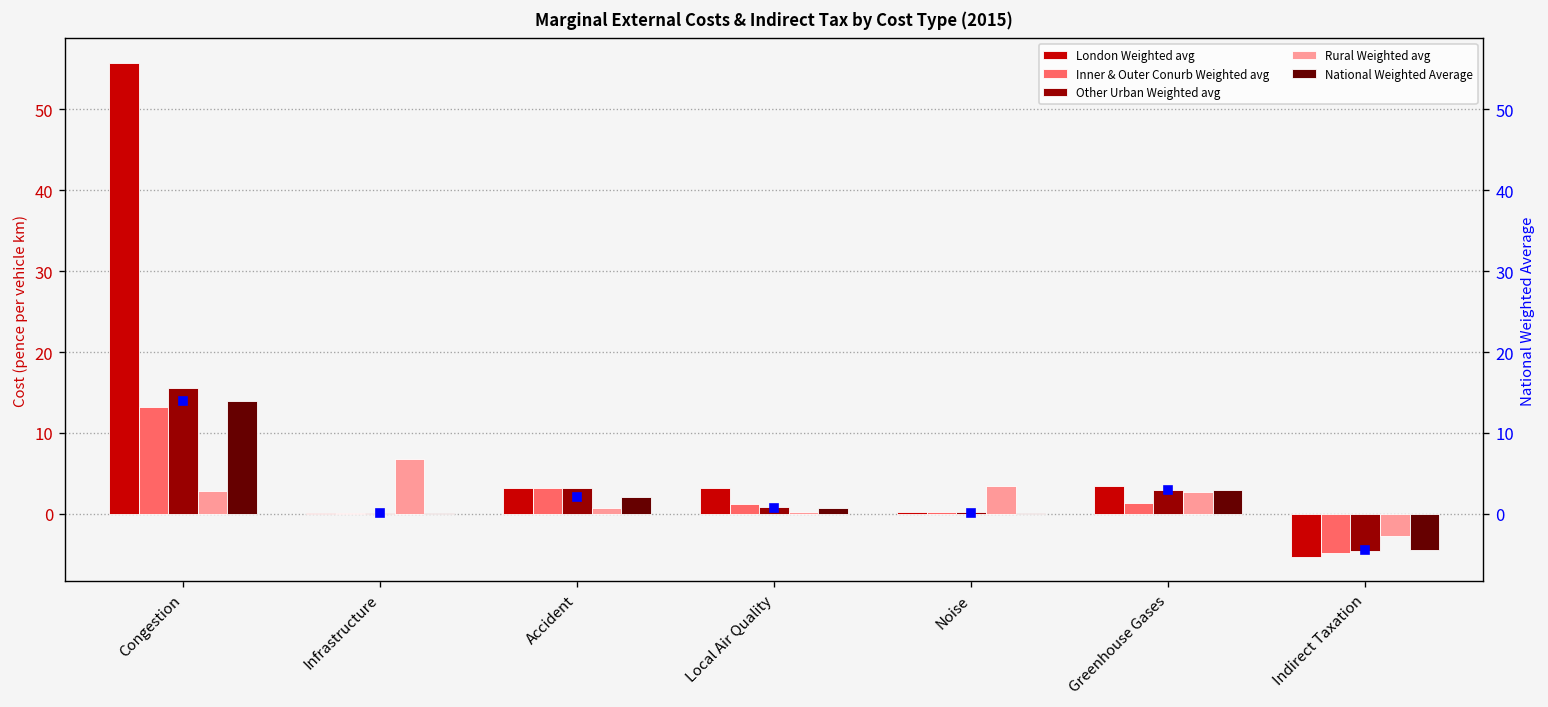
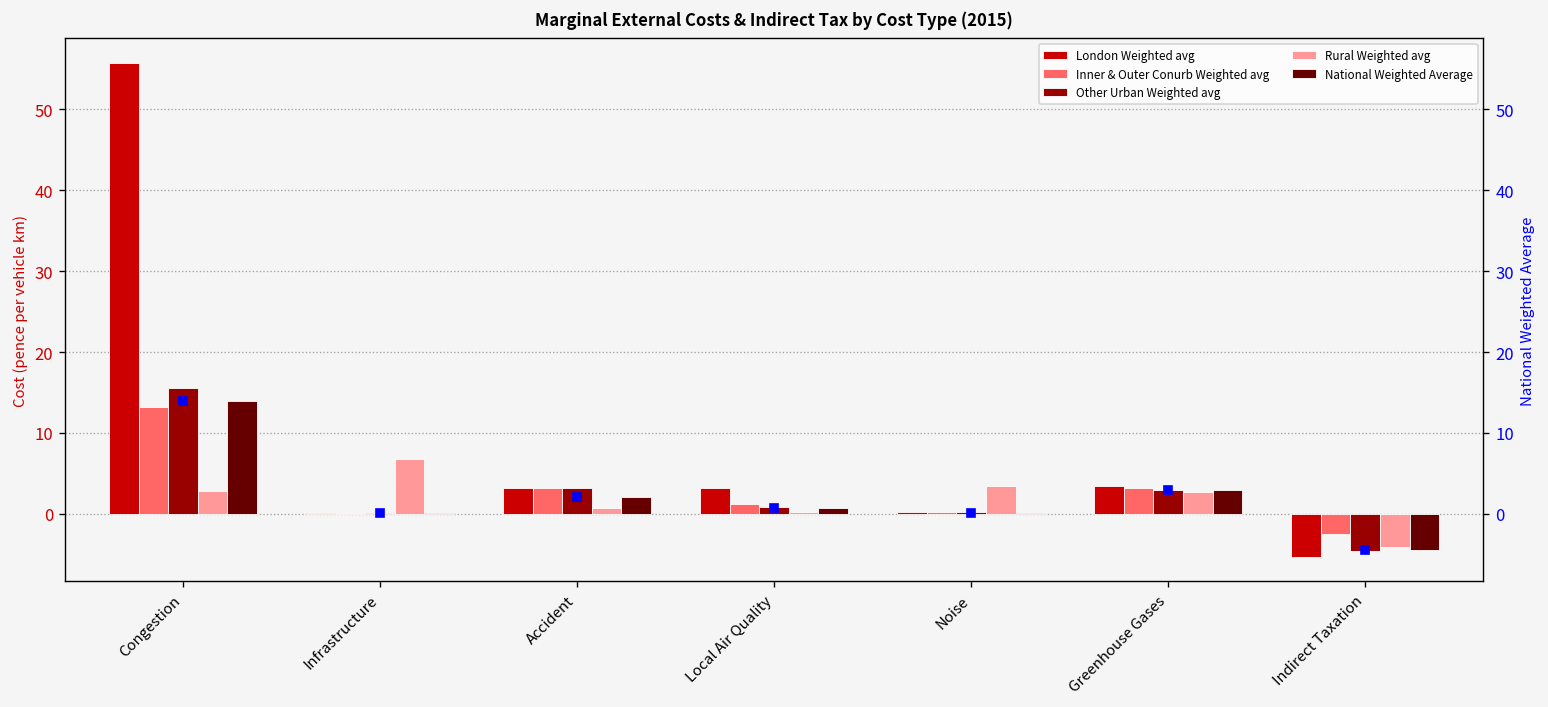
Inner & Outer Conurb Weighted avg, Greenhouse Gases: 1 -> 3
Inner & Outer Conurb Weighted avg, Indirect Taxation: -5 -> -2
Rural Weighted avg, Indirect Taxation: -3 -> -4
